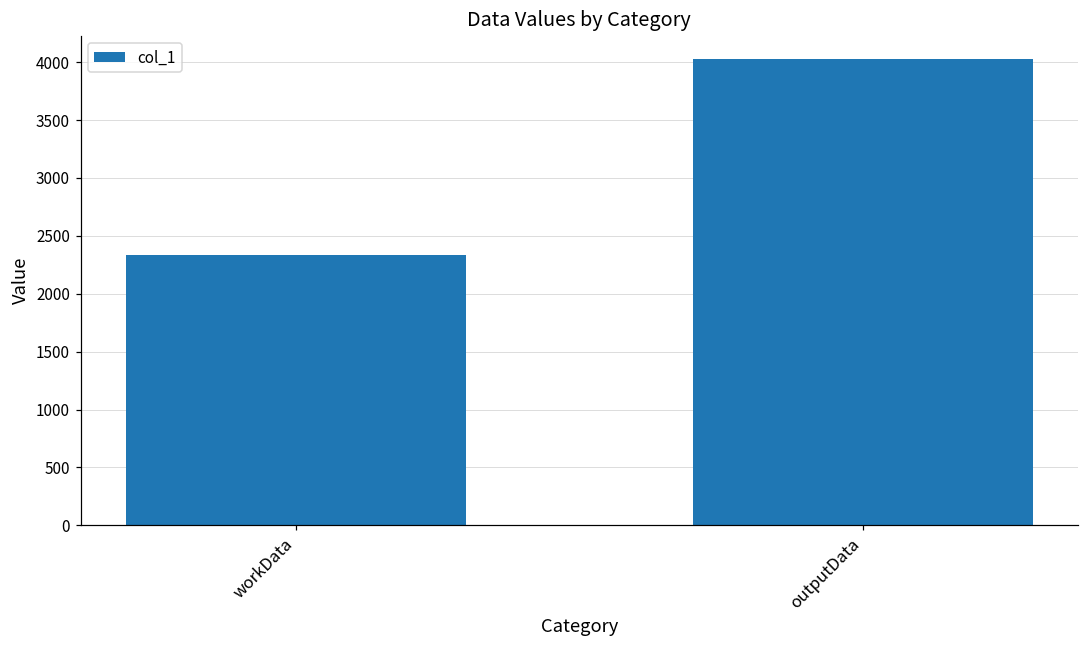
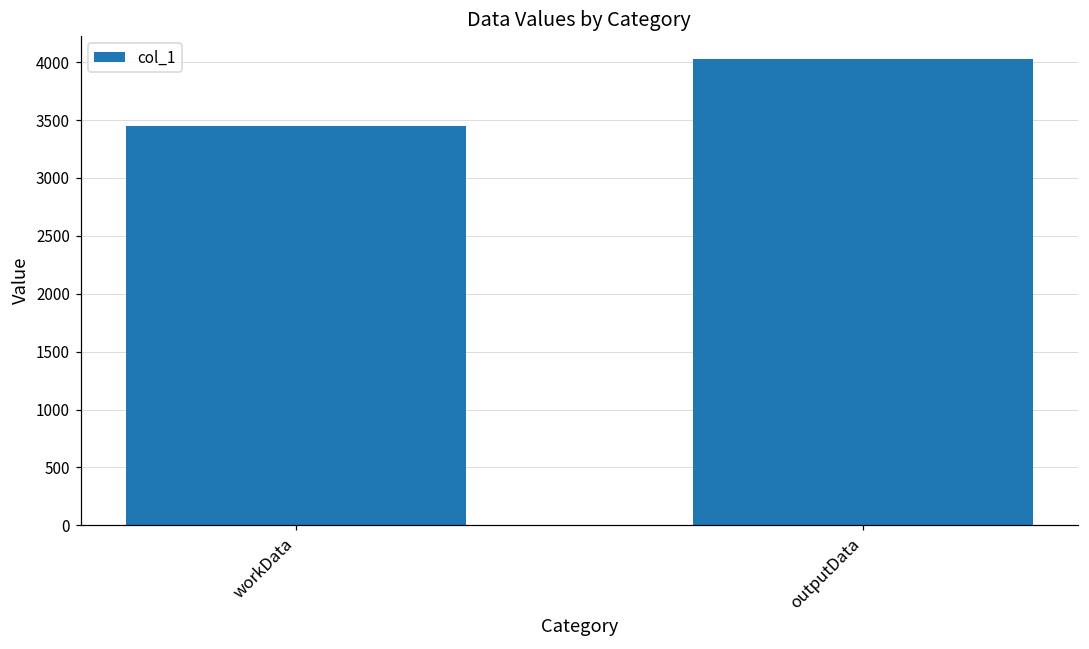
workData: 2340 -> 3450
